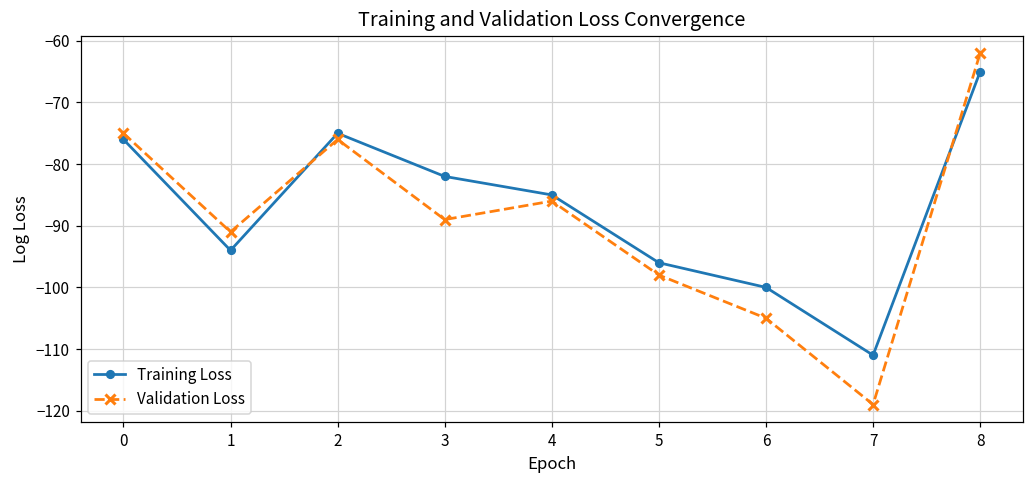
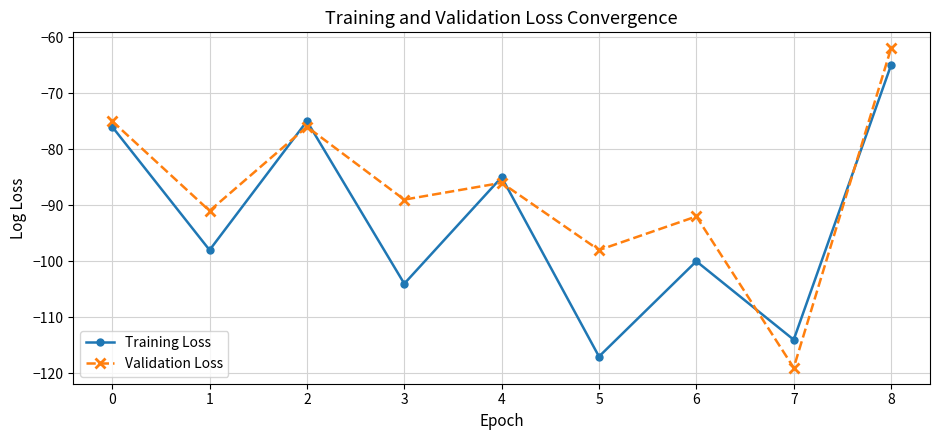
Training Loss, 1: -94 -> -98
Training Loss, 3: -82 -> -104
Training Loss, 5: -96 -> -117
Validation Loss, 6: -105 -> -92
Training Loss, 7: -111 -> -114
